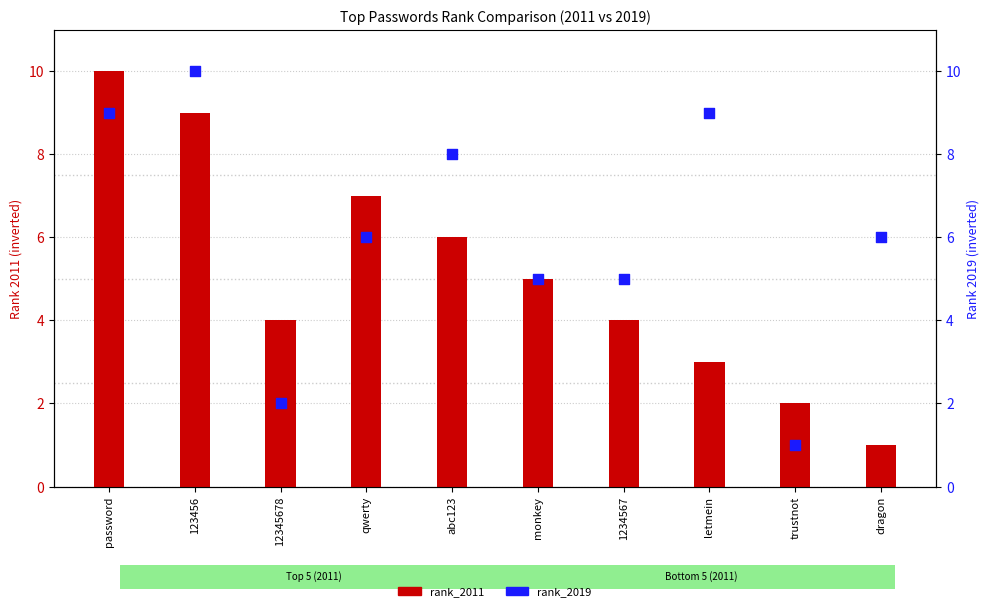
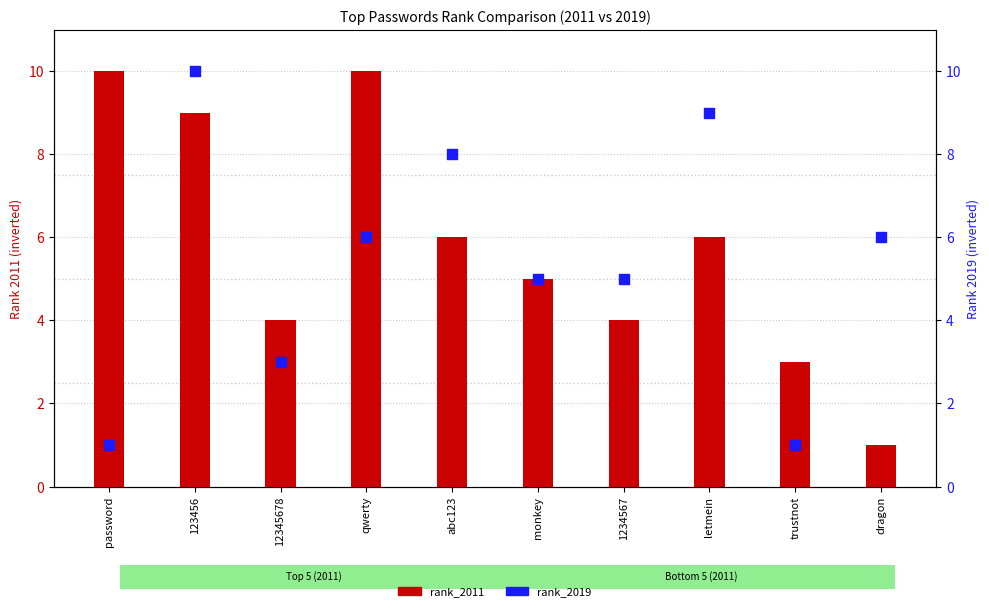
rank_2011, qwerty: 7.0 -> 10.0
rank_2011, letmein: 3.0 -> 6.0
rank_2011, trustnot: 2.0 -> 3.0
rank_2019, password: 9.0 -> 1.0
rank_2019, 12345678: 2.0 -> 3.0
